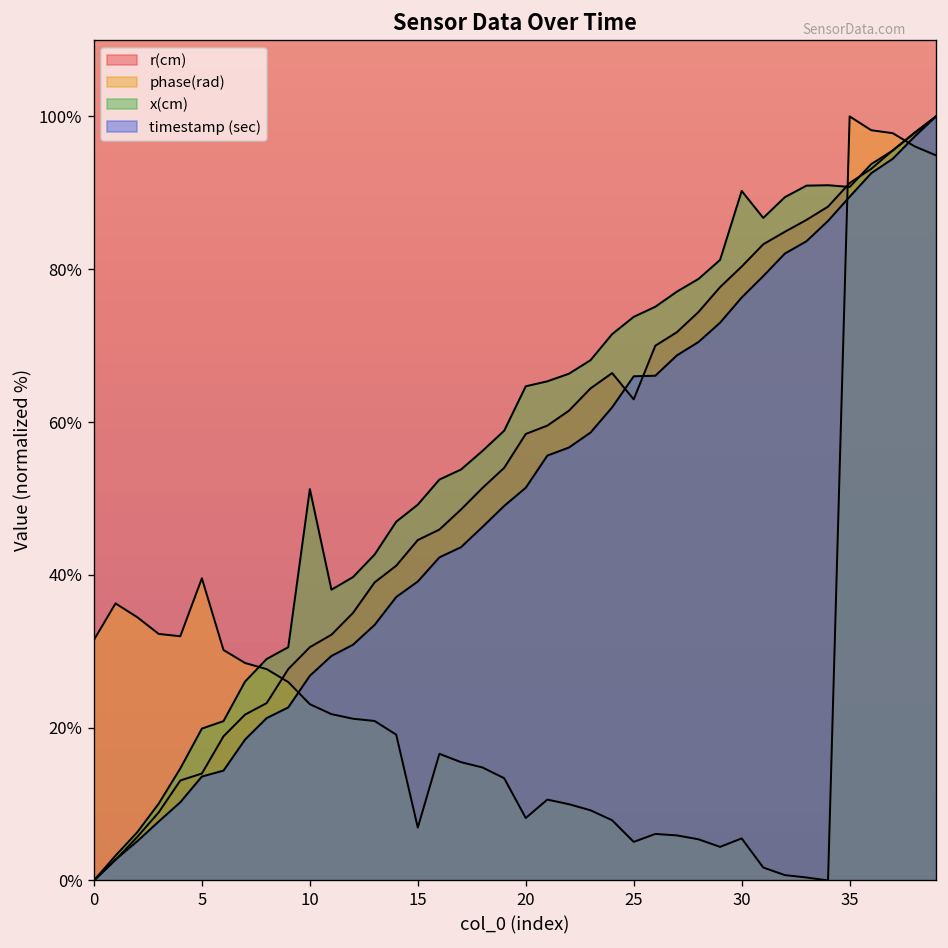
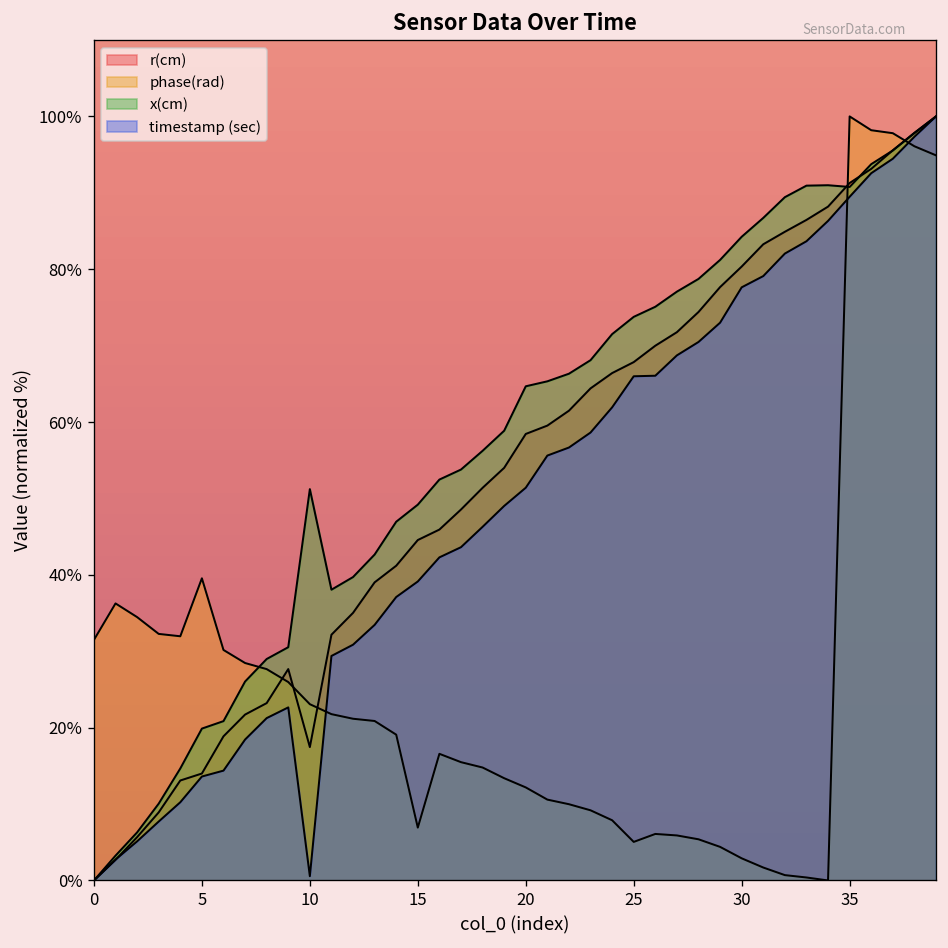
r(cm), 10: 31% -> 17%
timestamp (sec), 10: 27% -> 1%
phase(rad), 20: 8% -> 12%
r(cm), 25: 63% -> 68%
phase(rad), 30: 6% -> 3%
x(cm), 30: 90% -> 84%
timestamp (sec), 30: 76% -> 78%
